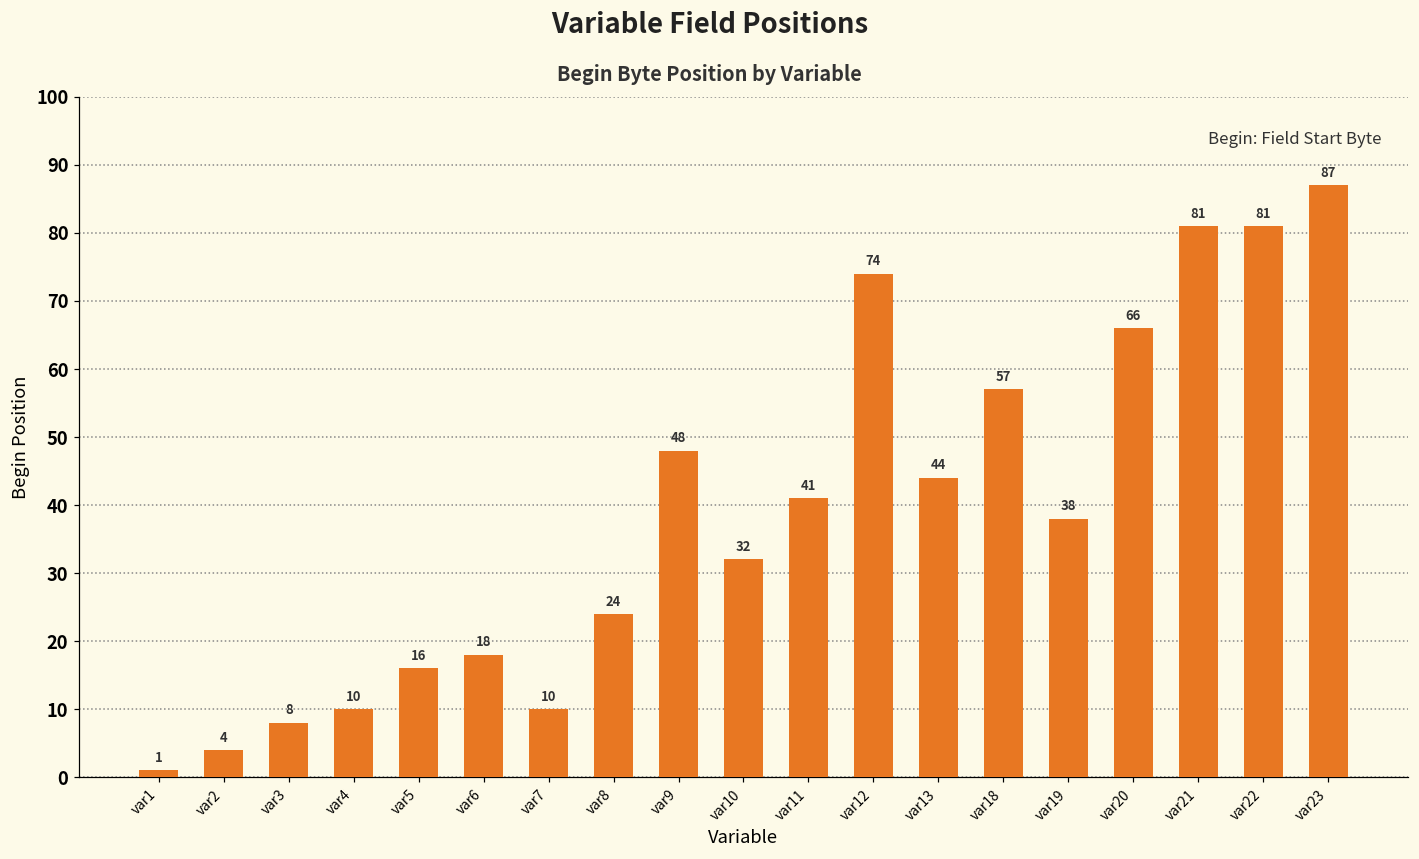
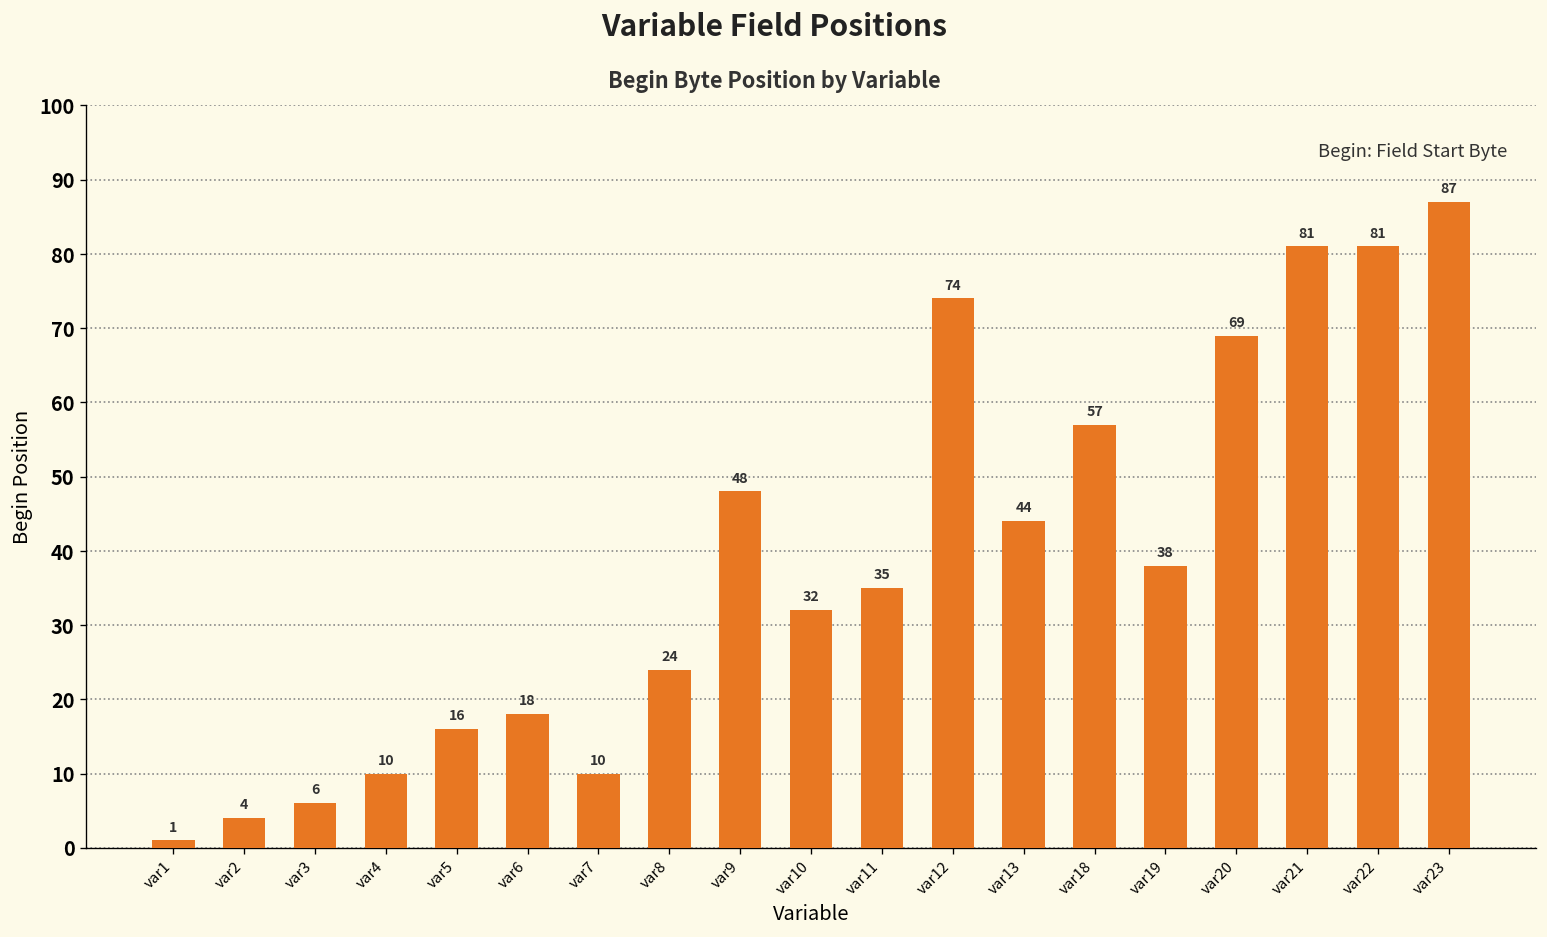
var3: 8 -> 6
var11: 41 -> 35
var20: 66 -> 69
